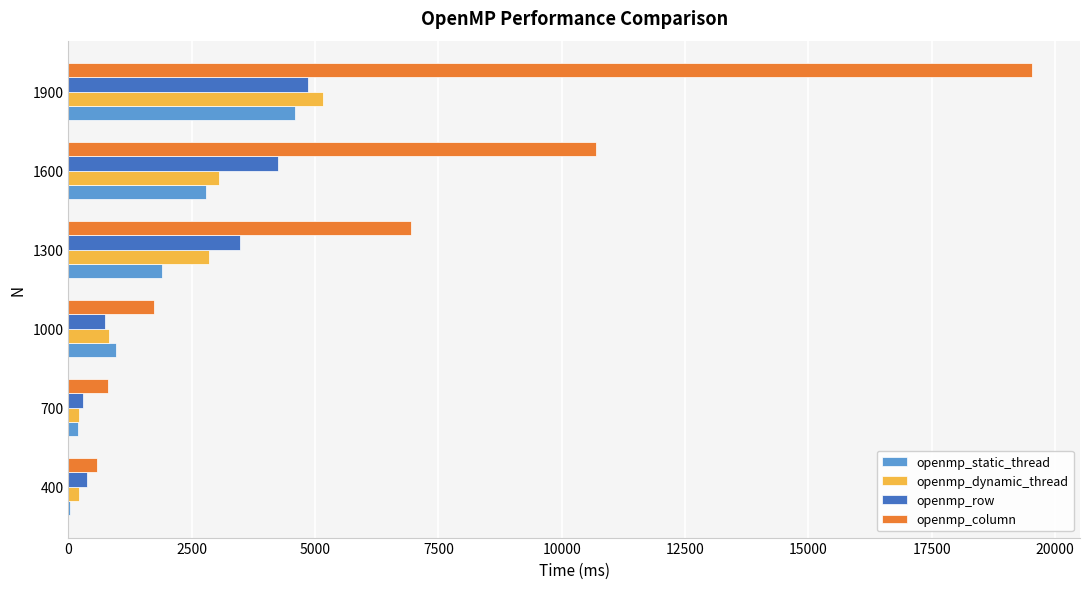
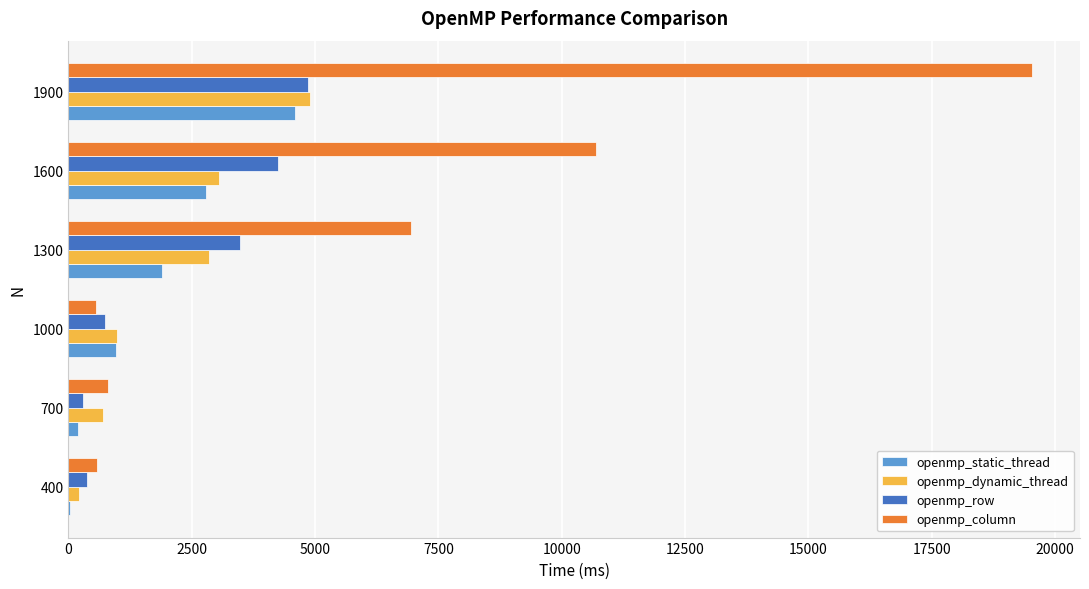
openmp_dynamic_thread, 1900: 5200 -> 4900
openmp_column, 1000: 1700 -> 600
openmp_dynamic_thread, 1000: 800 -> 1000
openmp_dynamic_thread, 700: 200 -> 700
